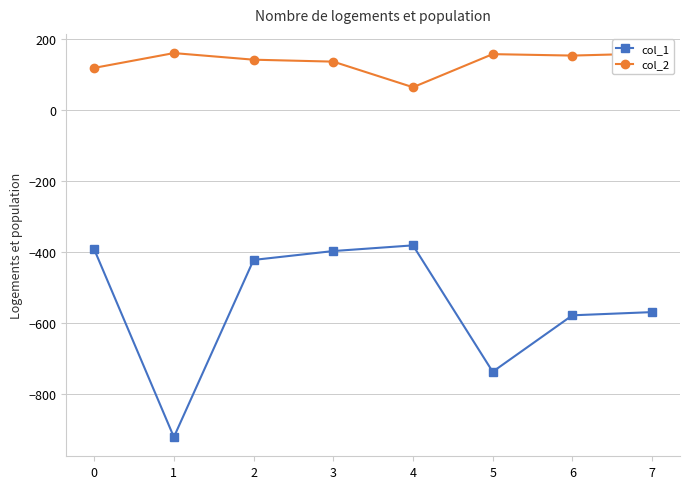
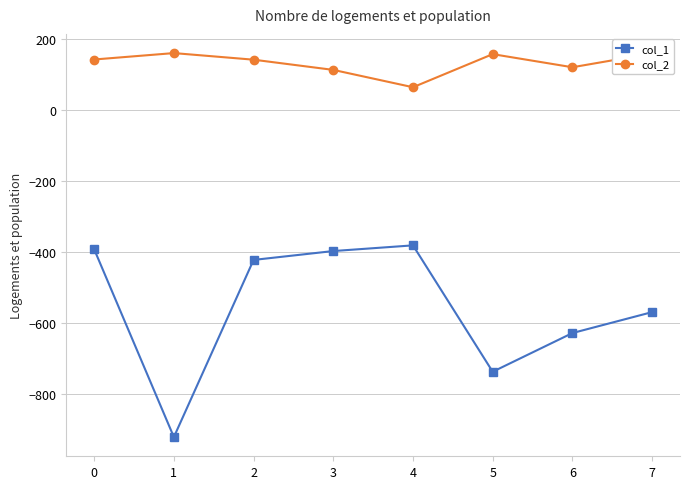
col_2, 0: 120 -> 140
col_2, 3: 140 -> 110
col_1, 6: -580 -> -630
col_2, 6: 150 -> 120
